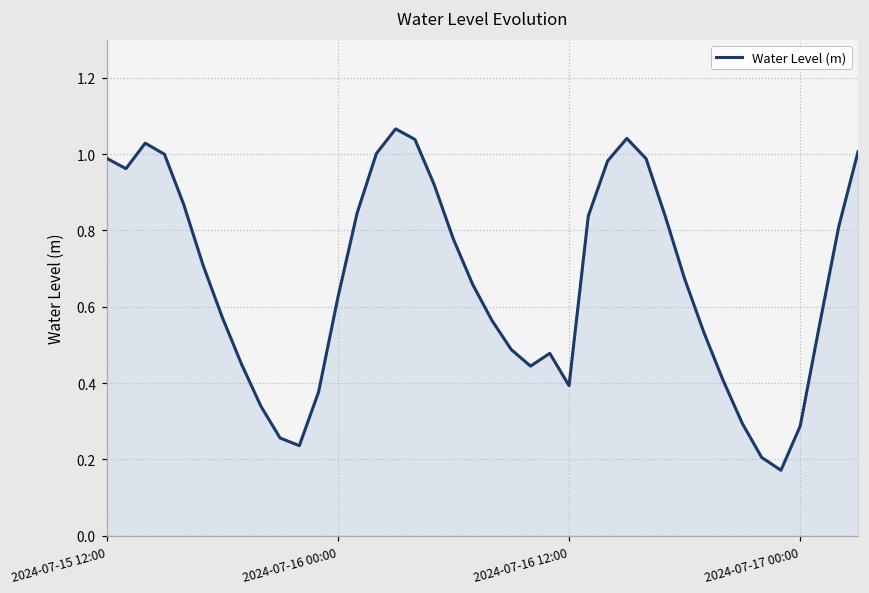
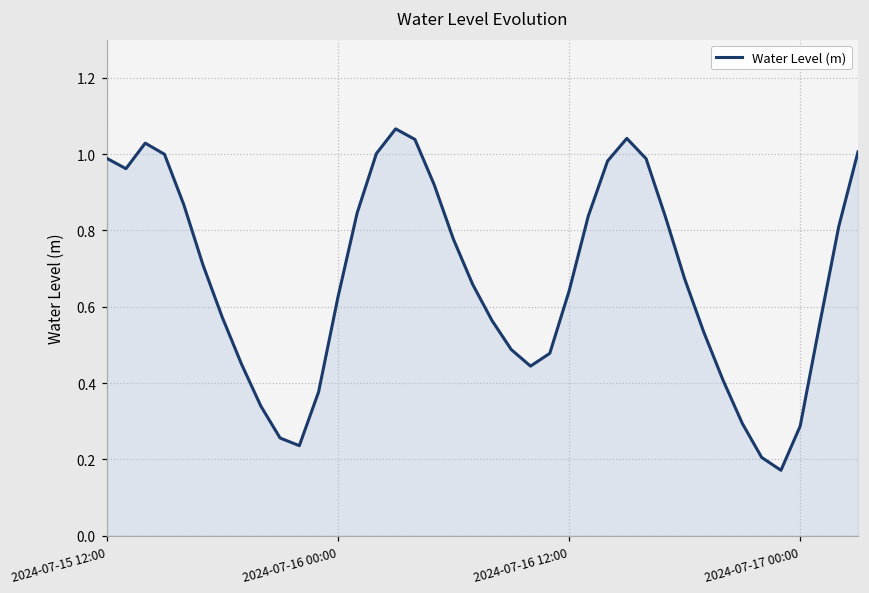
2024-07-16 12:00: 0.39 -> 0.64
